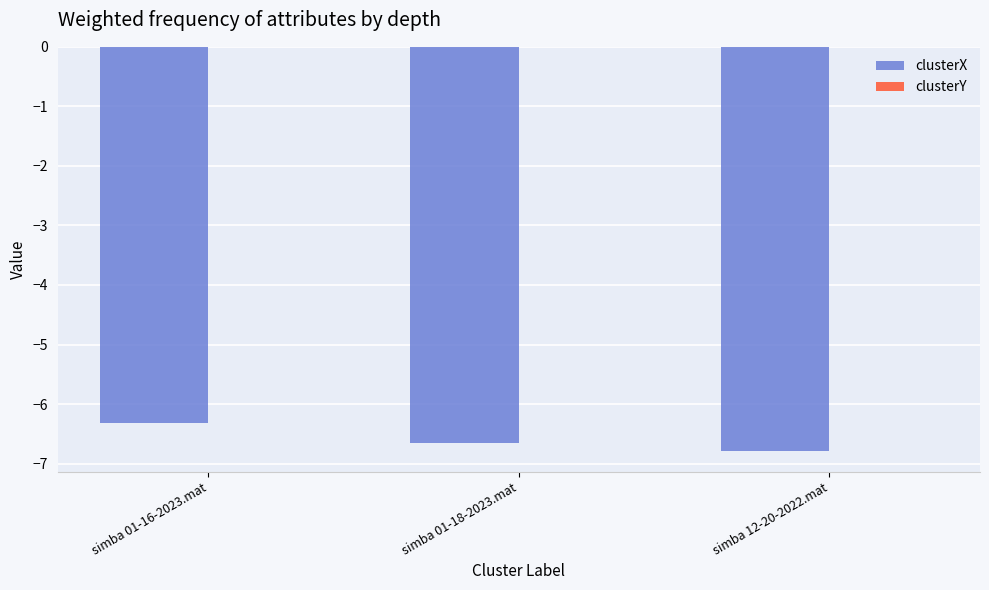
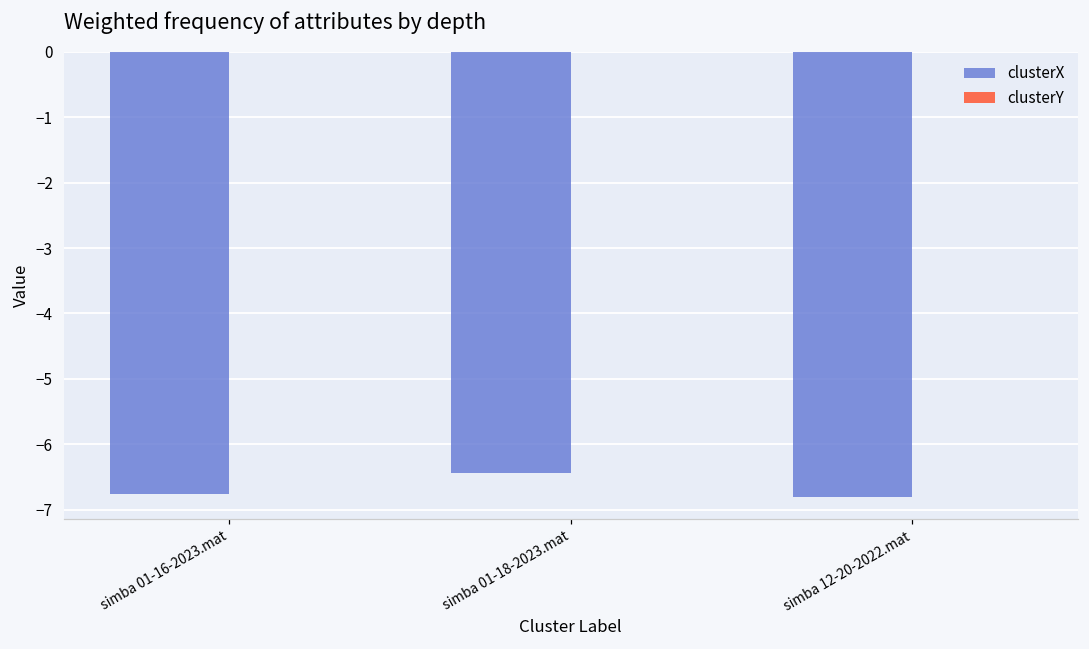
clusterX, simba 01-16-2023.mat: -6.3 -> -6.8
clusterX, simba 01-18-2023.mat: -6.7 -> -6.4
